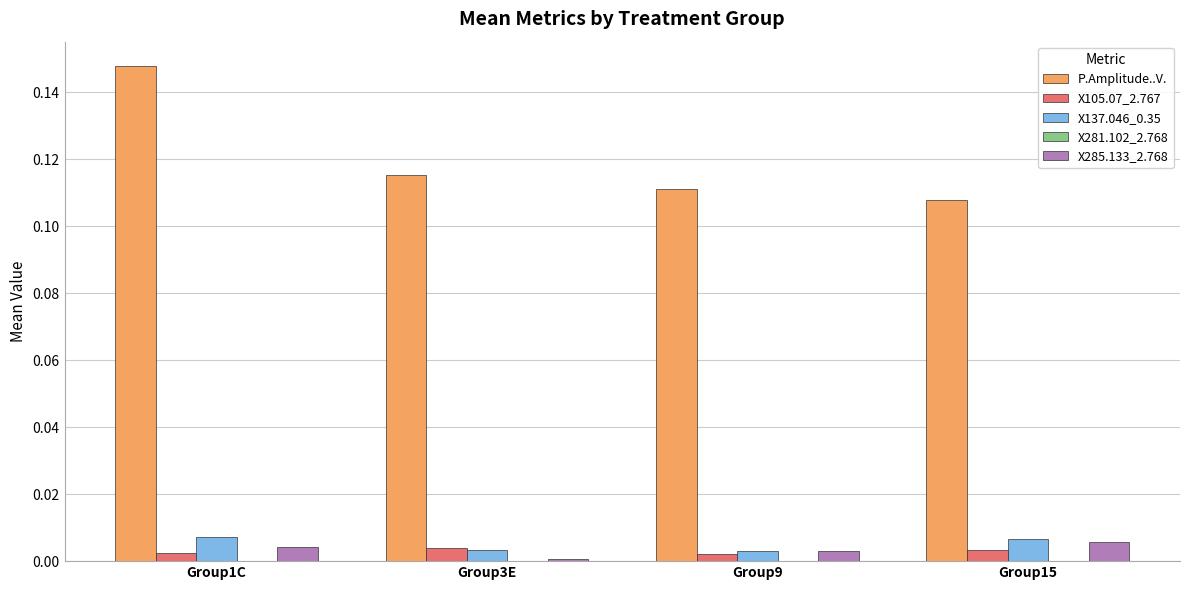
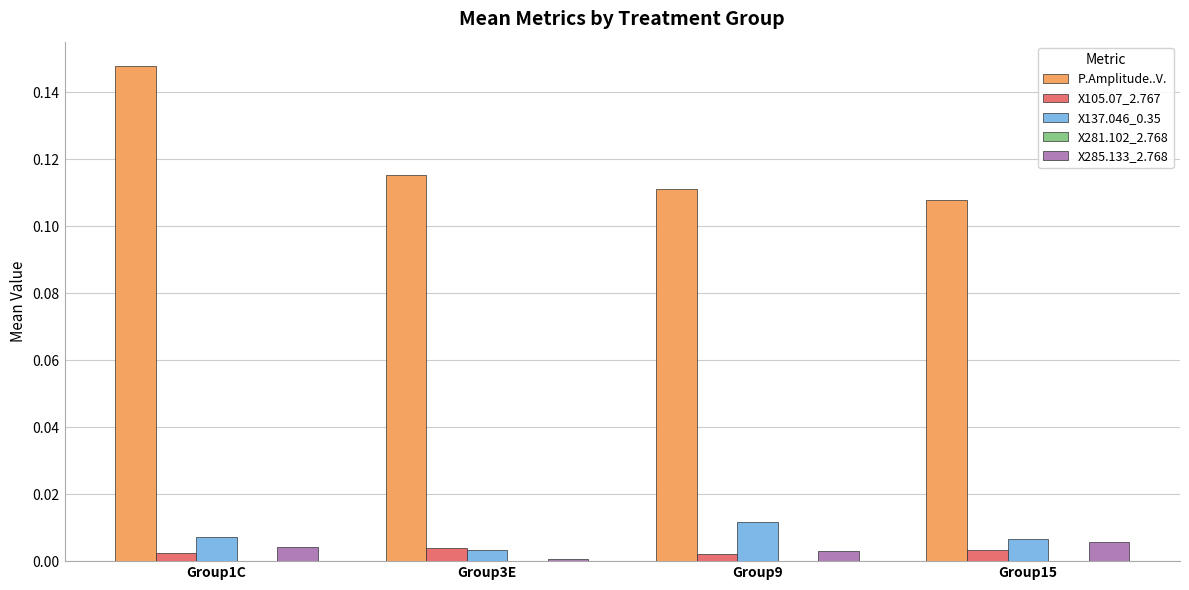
X137.046_0.35, Group9: 0.003 -> 0.012
